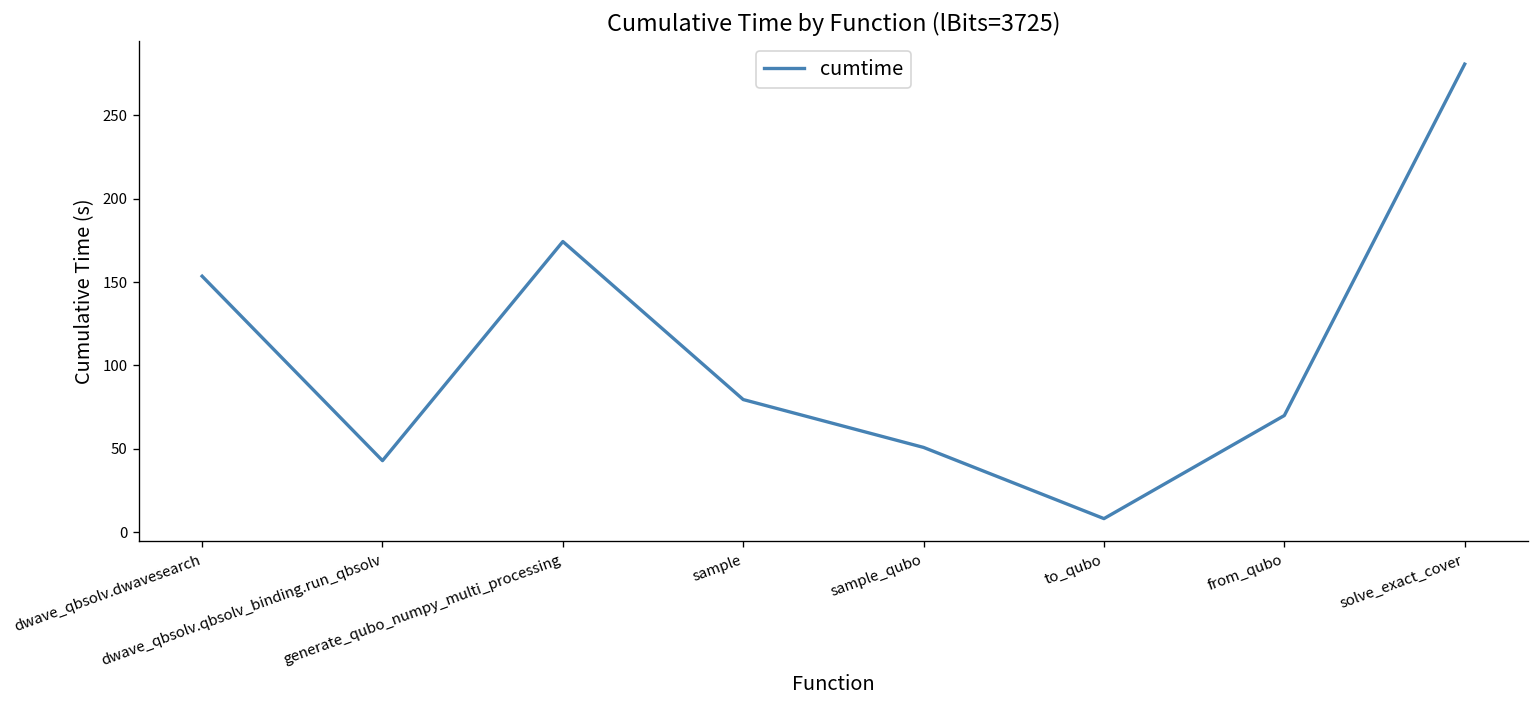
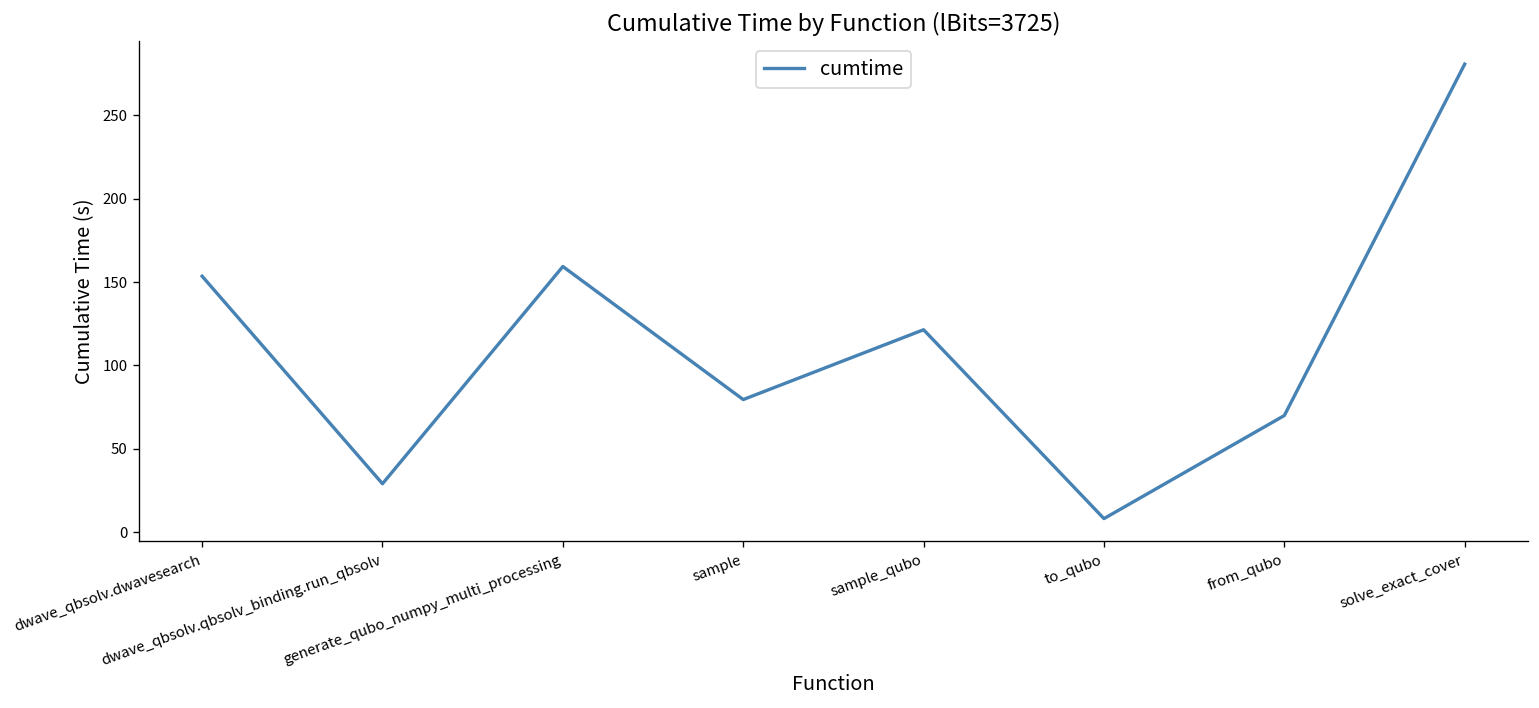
dwave_qbsolv.qbsolv_binding.run_qbsolv: 43 -> 29
generate_qubo_numpy_multi_processing: 174 -> 159
sample_qubo: 51 -> 121
